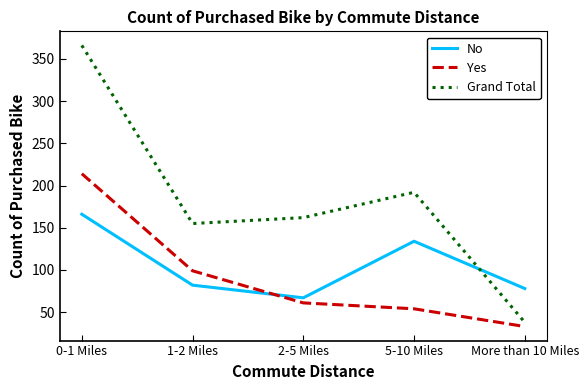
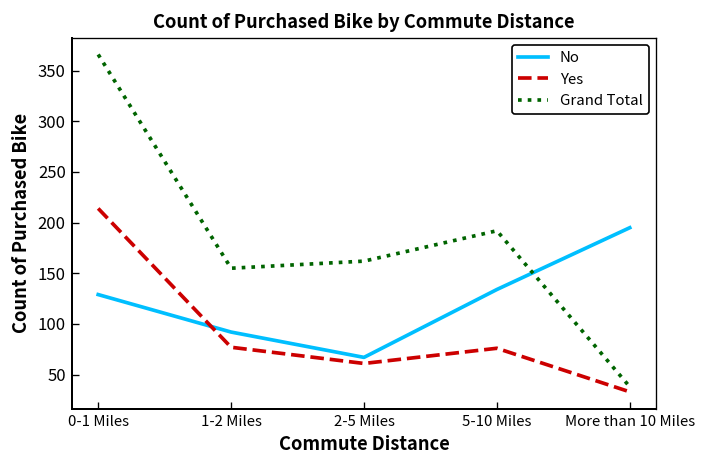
No, 0-1 Miles: 170 -> 130
No, 1-2 Miles: 80 -> 90
Yes, 1-2 Miles: 100 -> 80
Yes, 5-10 Miles: 50 -> 80
No, More than 10 Miles: 80 -> 200
